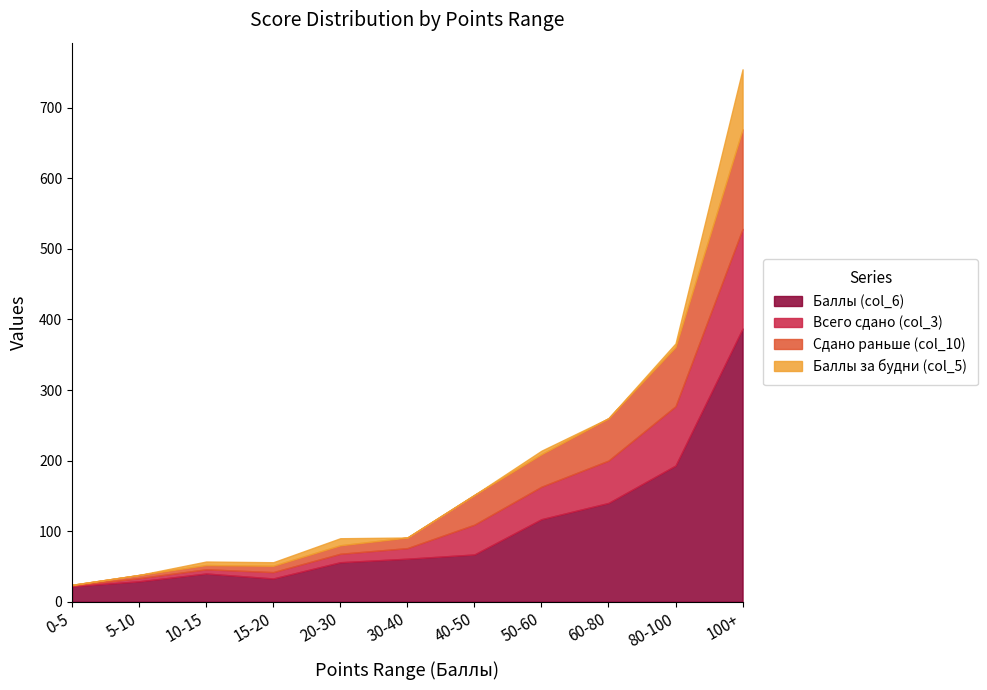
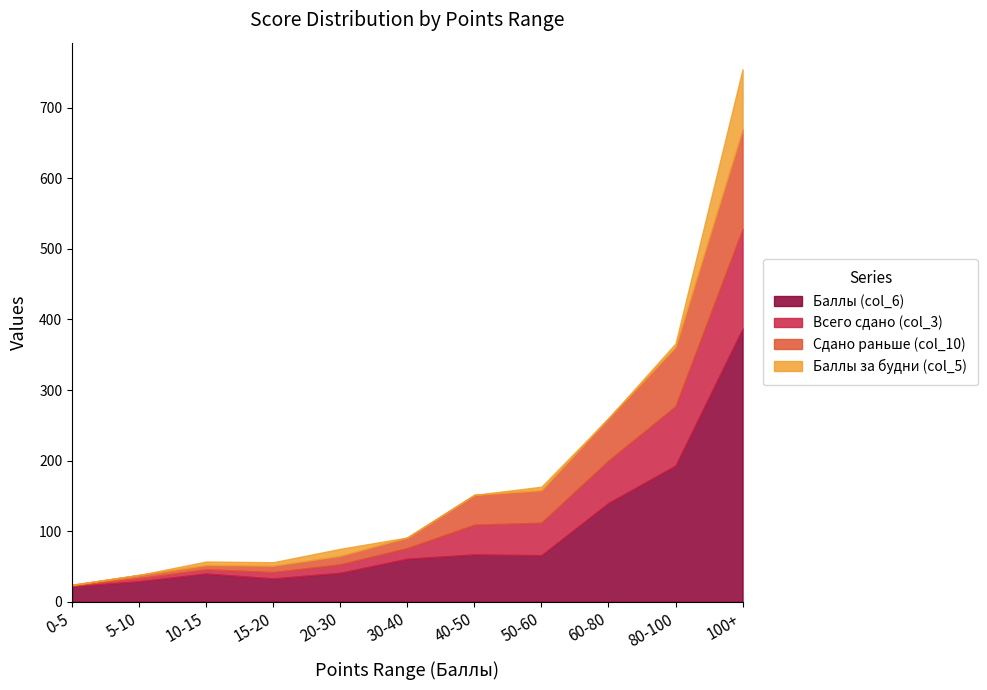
Баллы (col_6), 20-30: 60 -> 40
Баллы (col_6), 50-60: 120 -> 70
